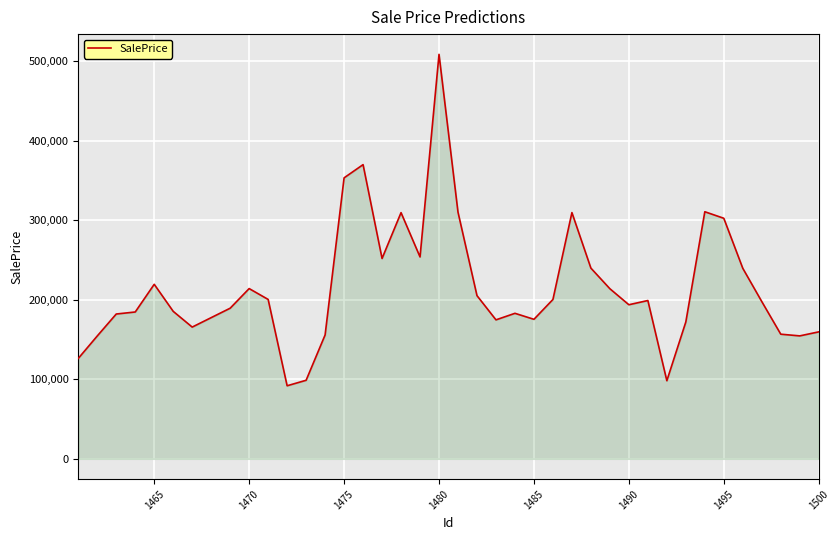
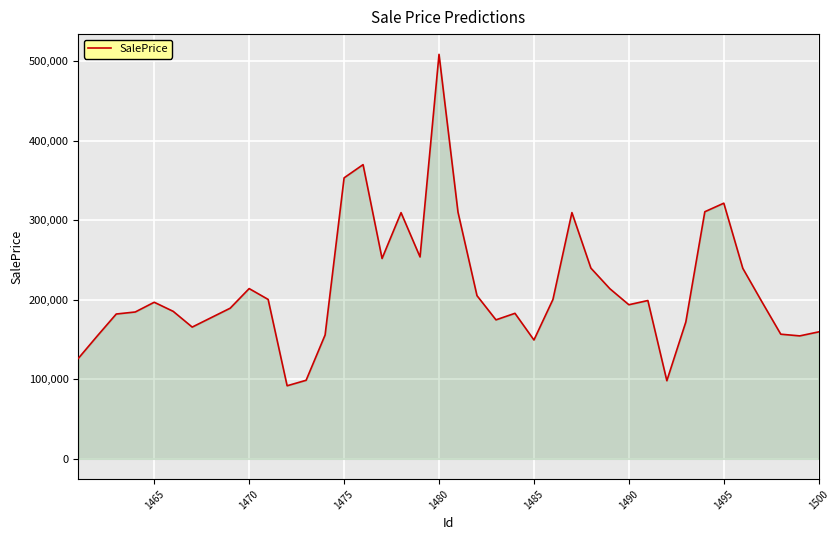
1465: 220,000 -> 200,000
1485: 180,000 -> 150,000
1495: 300,000 -> 320,000
